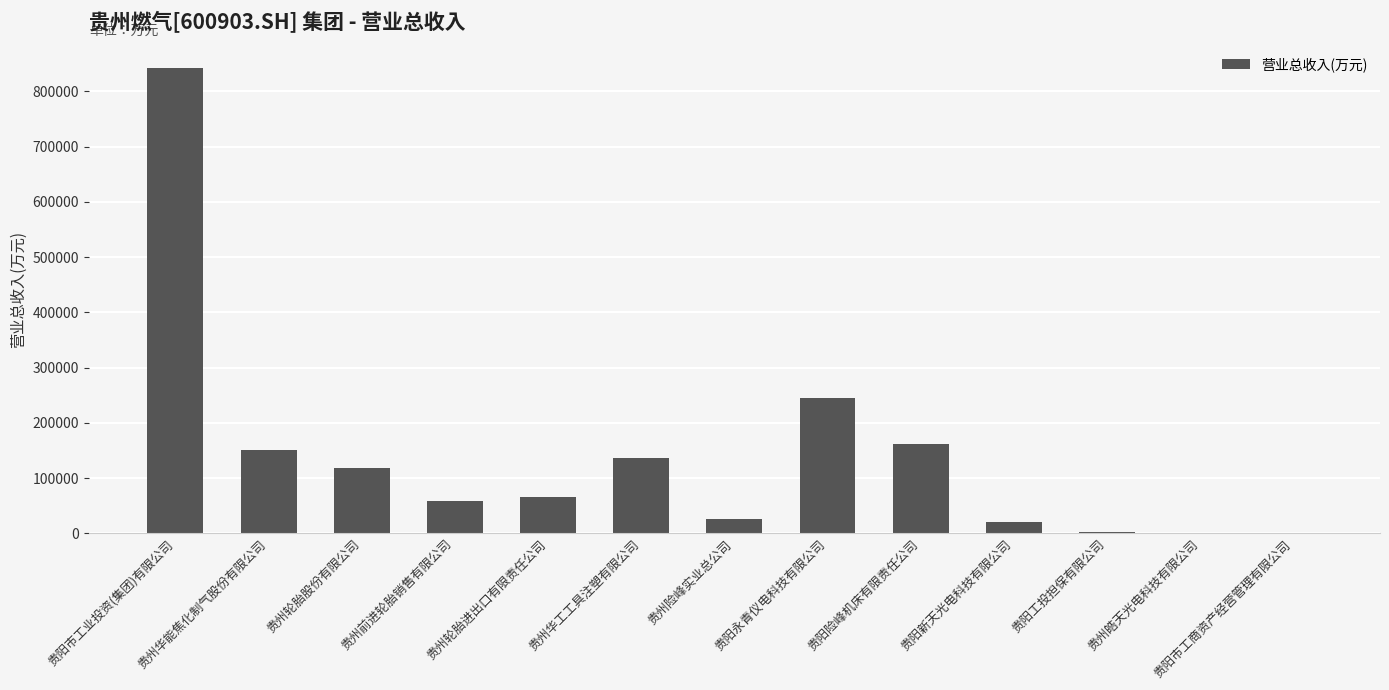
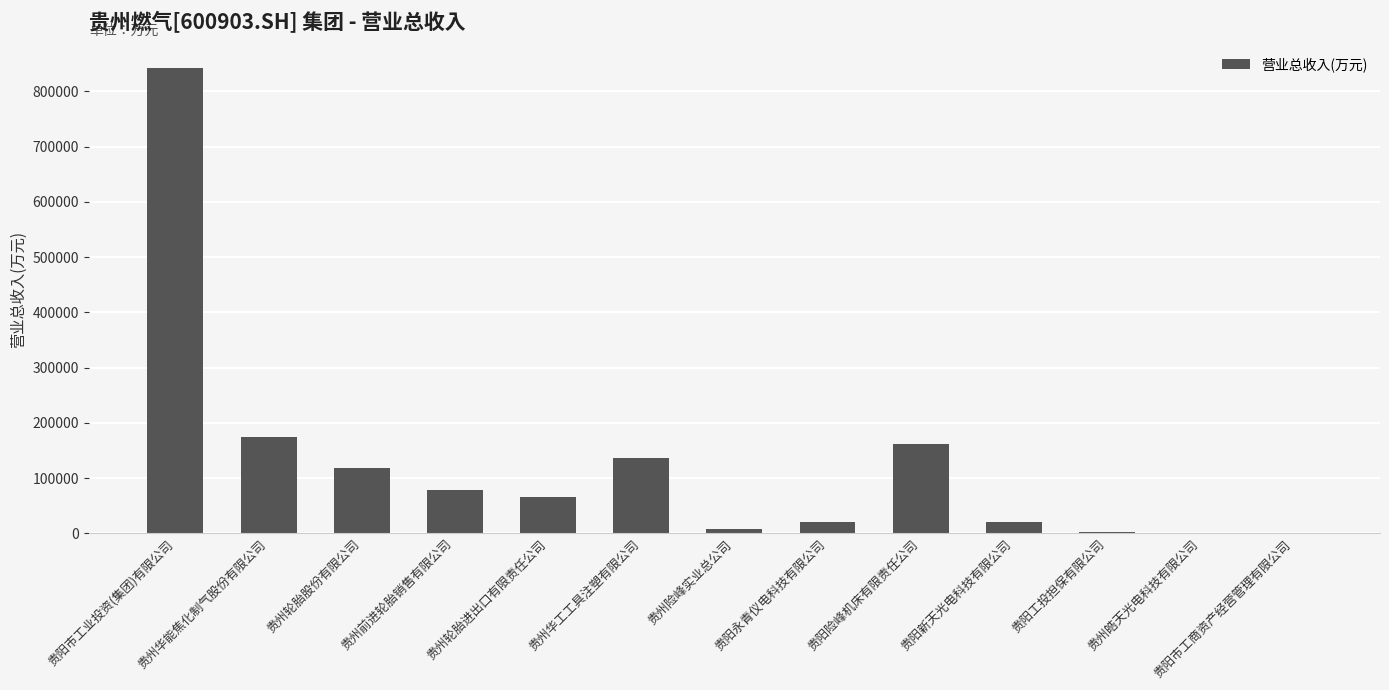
贵州华能焦化制气股份有限公司: 150000 -> 170000
贵州前进轮胎销售有限公司: 60000 -> 80000
贵州险峰实业总公司: 30000 -> 10000
贵阳永青仪电科技有限公司: 240000 -> 20000
